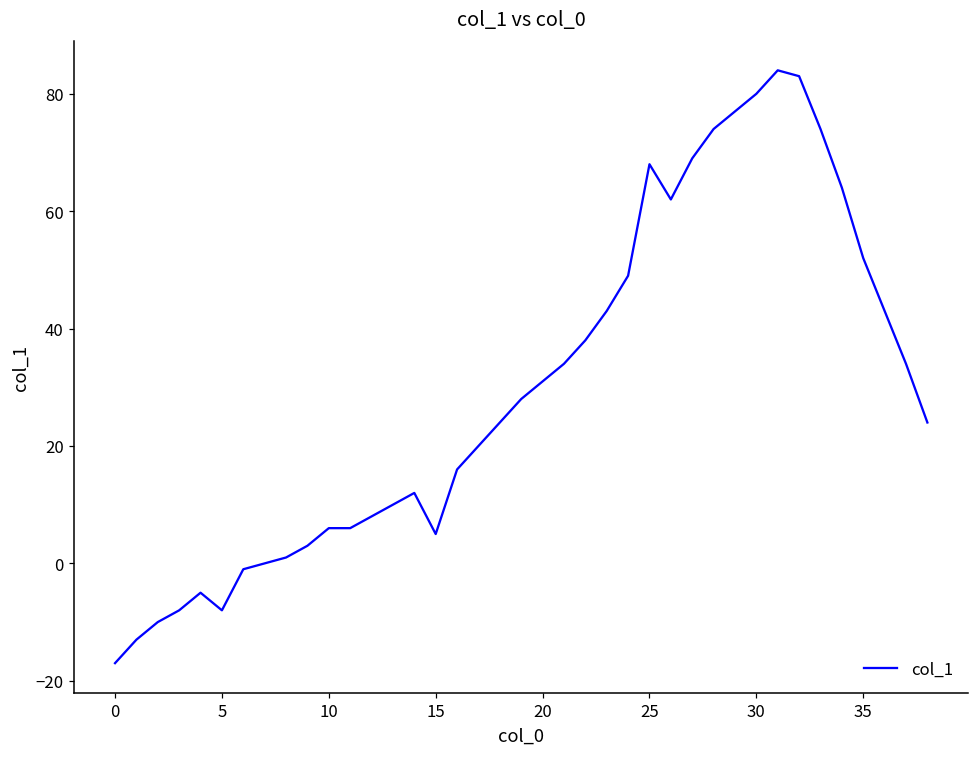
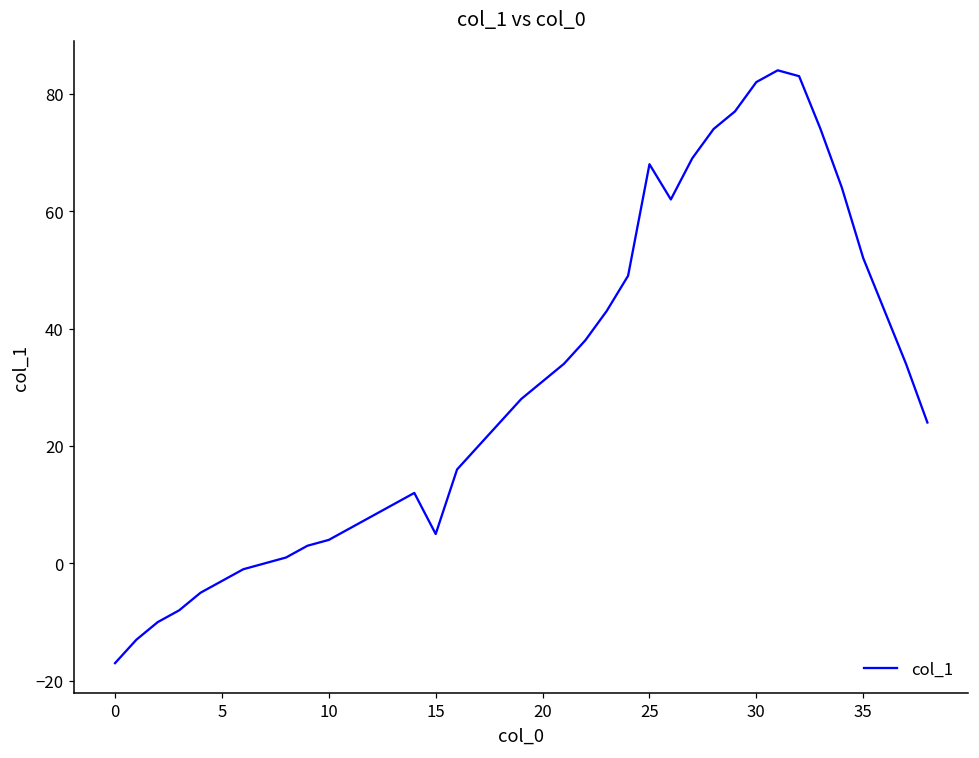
5: -8 -> -3
10: 6 -> 4
30: 80 -> 82
